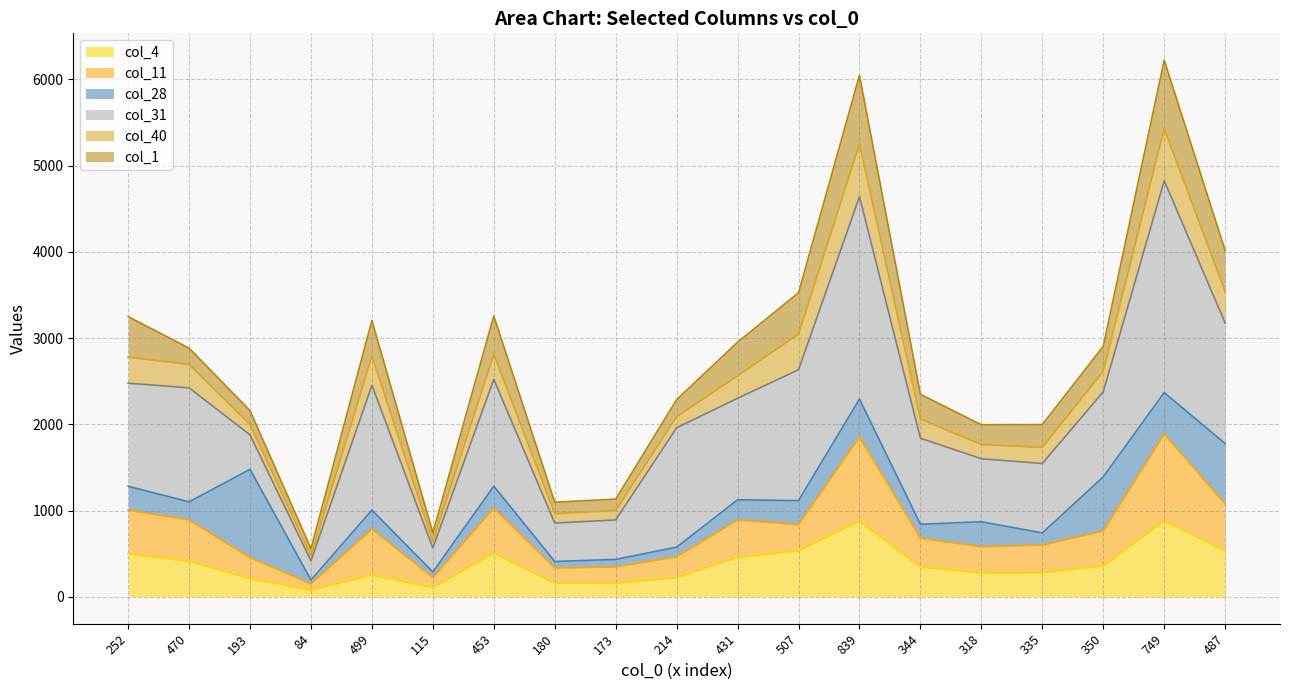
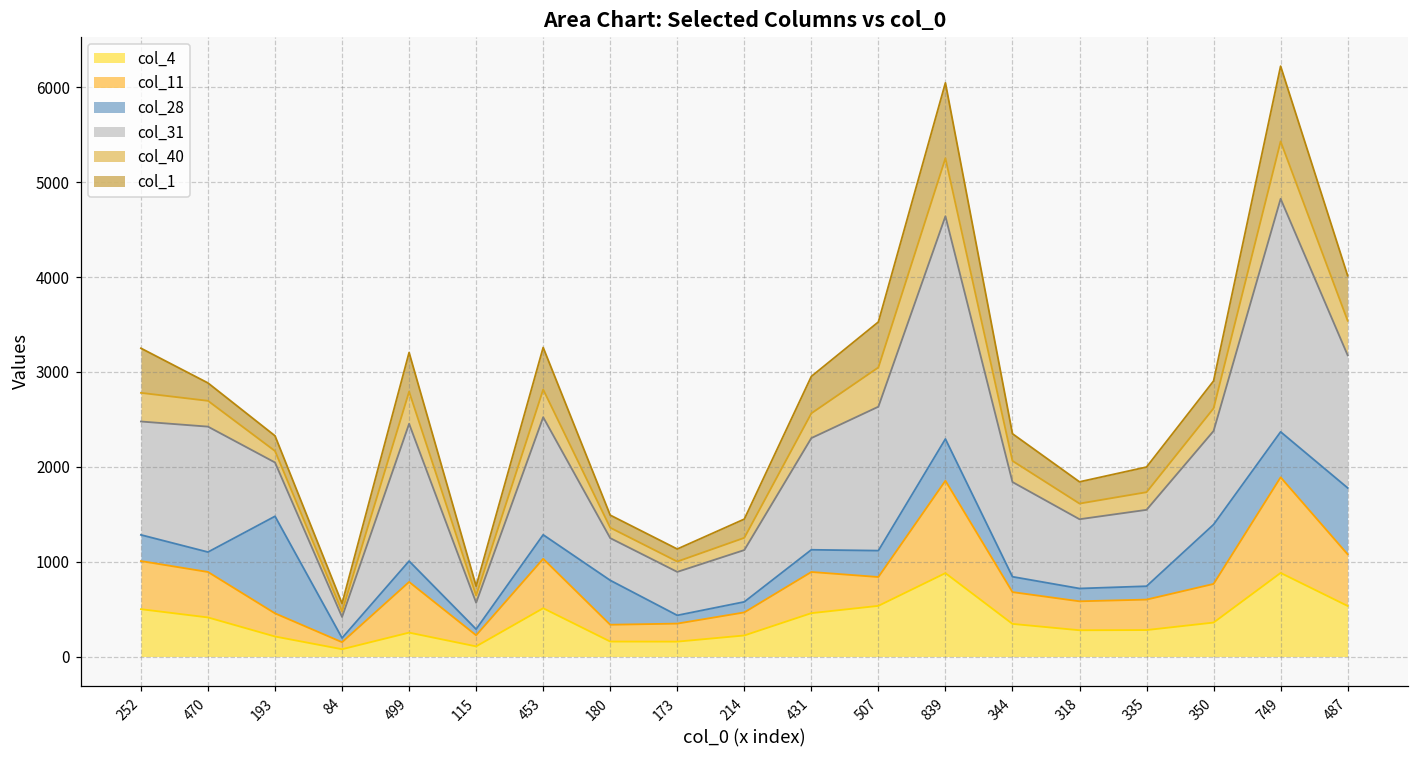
col_31, 193: 400 -> 600
col_28, 180: 100 -> 500
col_31, 214: 1400 -> 500
col_28, 318: 300 -> 100
